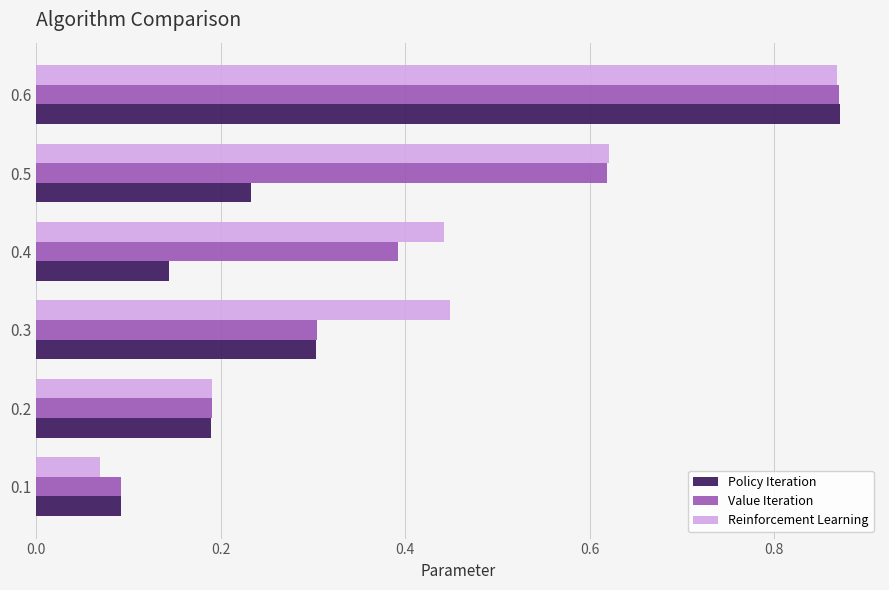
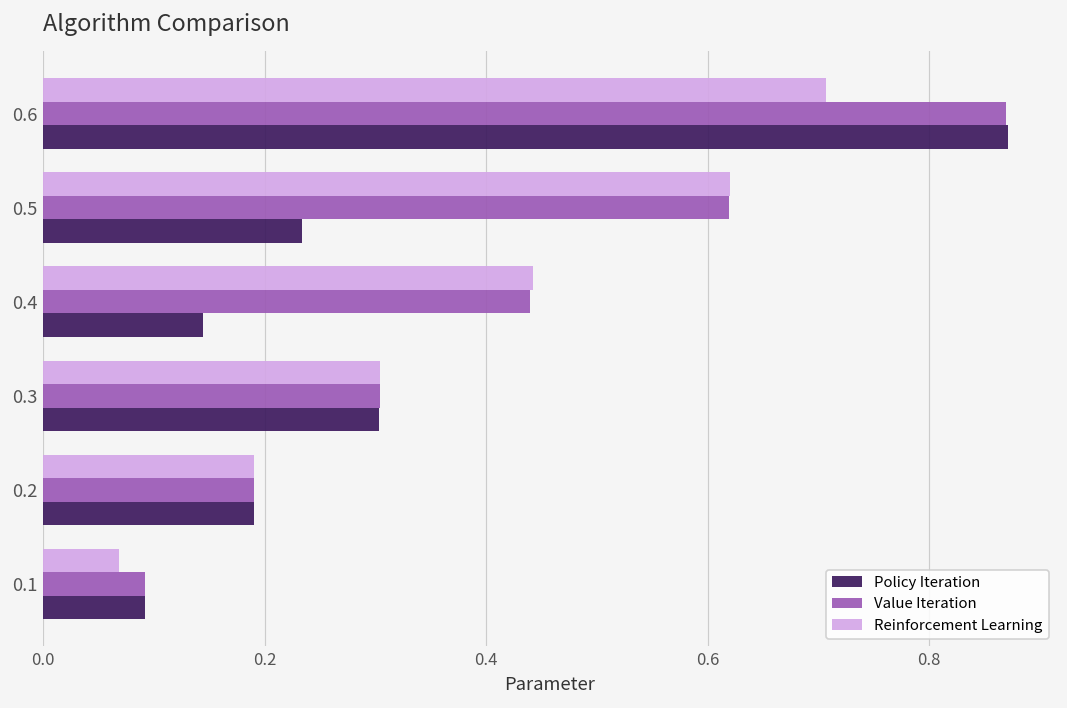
Reinforcement Learning, 0.6: 0.87 -> 0.71
Value Iteration, 0.4: 0.39 -> 0.44
Reinforcement Learning, 0.3: 0.45 -> 0.30
